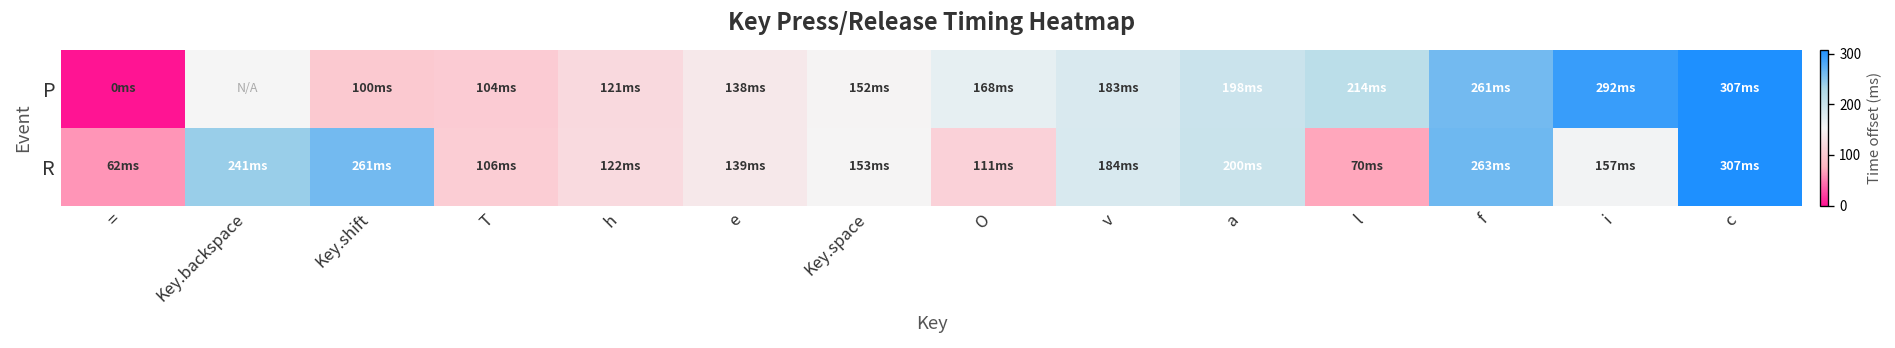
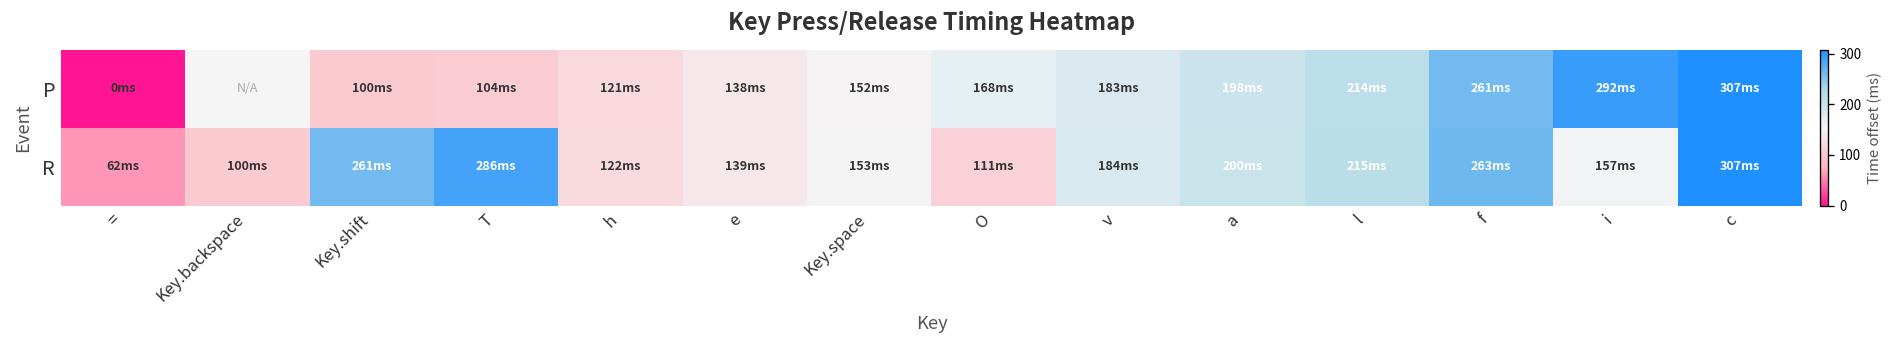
R, Key.backspace: 241 -> 100
R, T: 106 -> 286
R, l: 70 -> 215
